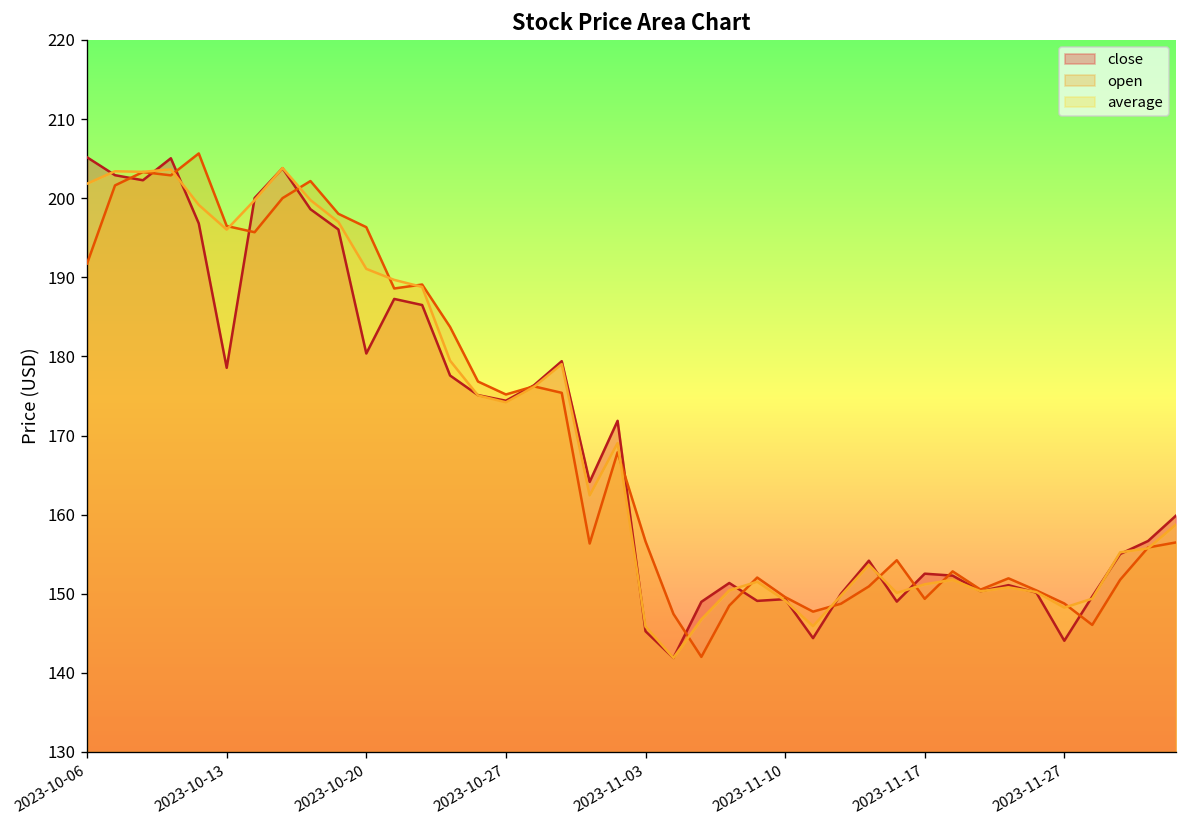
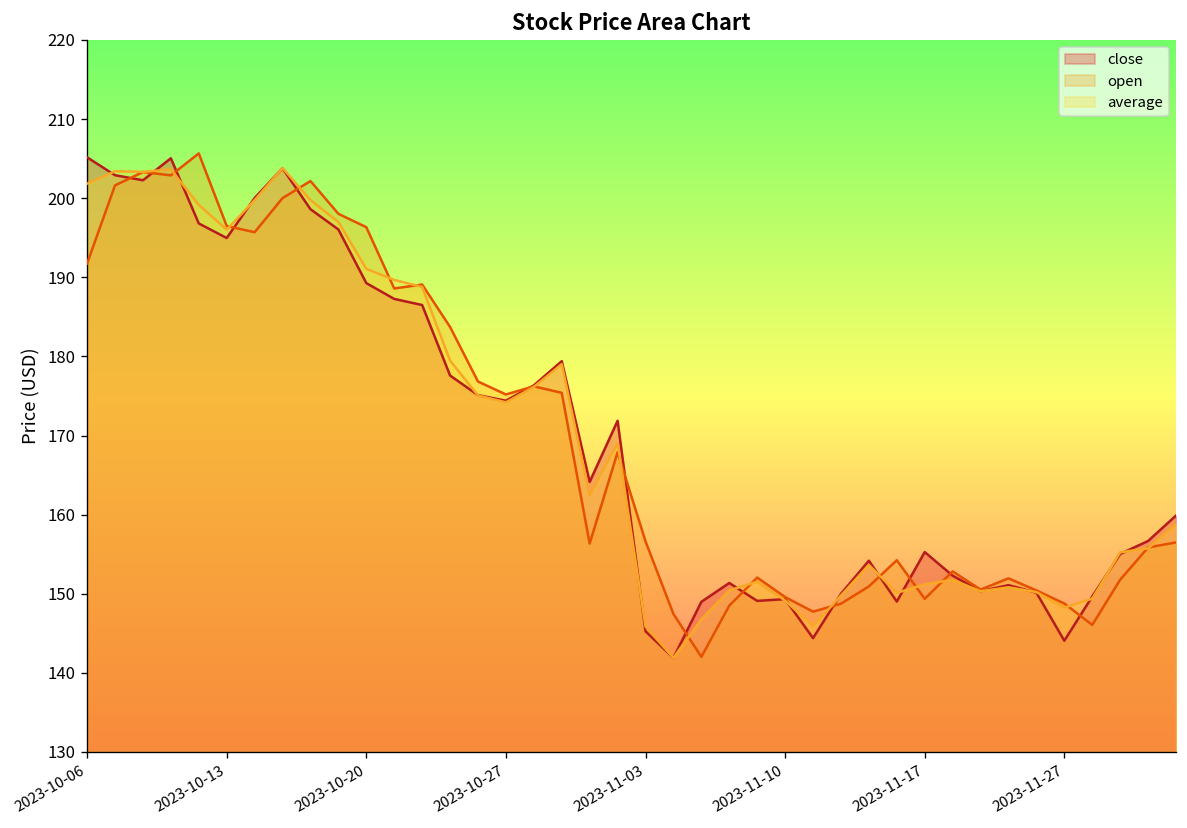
close, 2023-10-13: 179 -> 195
close, 2023-10-20: 180 -> 189
close, 2023-11-17: 153 -> 155
